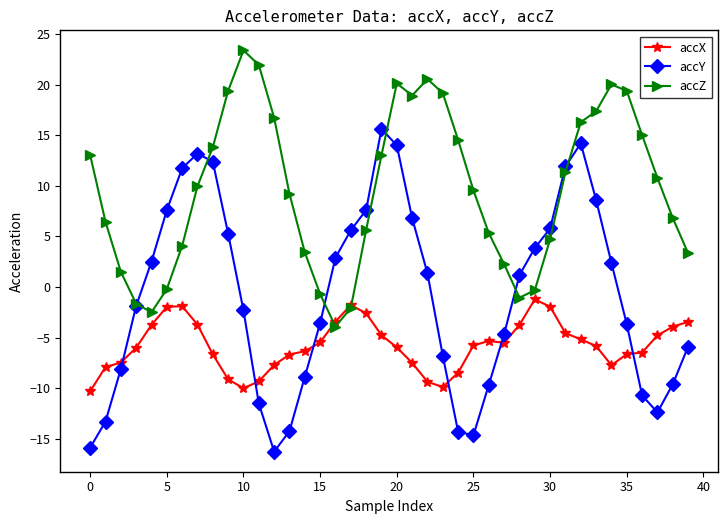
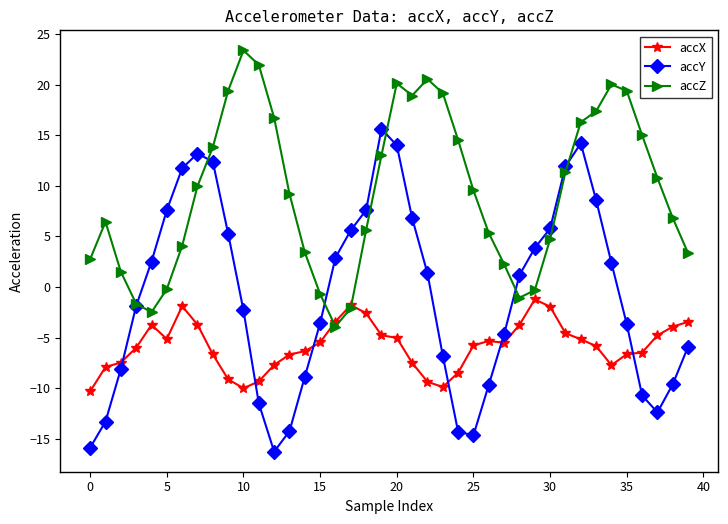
accZ, 0: 13.0 -> 2.8
accX, 5: -2.0 -> -5.1
accX, 20: -6.0 -> -5.0
